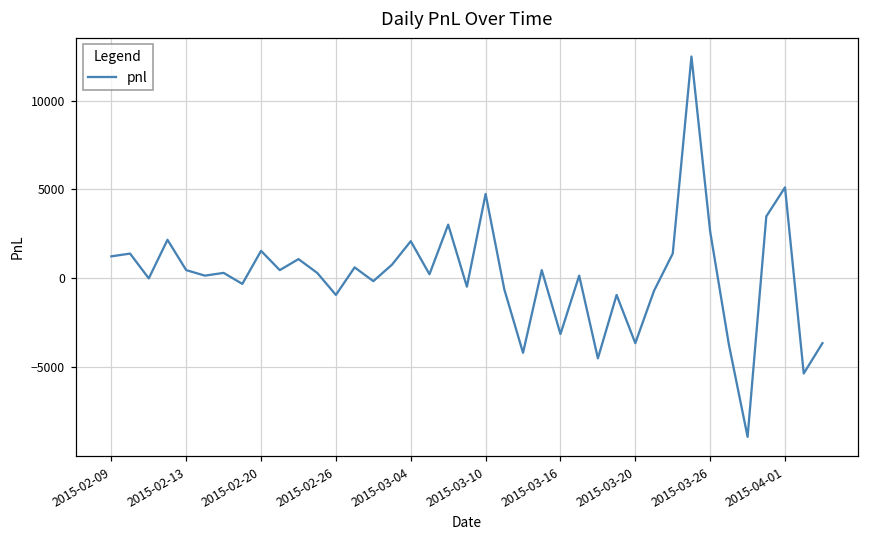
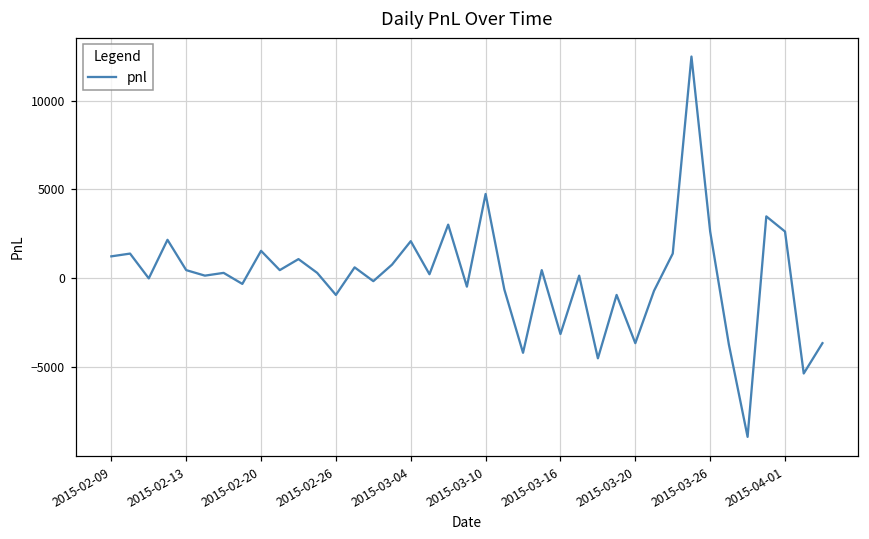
2015-04-01: 5100 -> 2600
